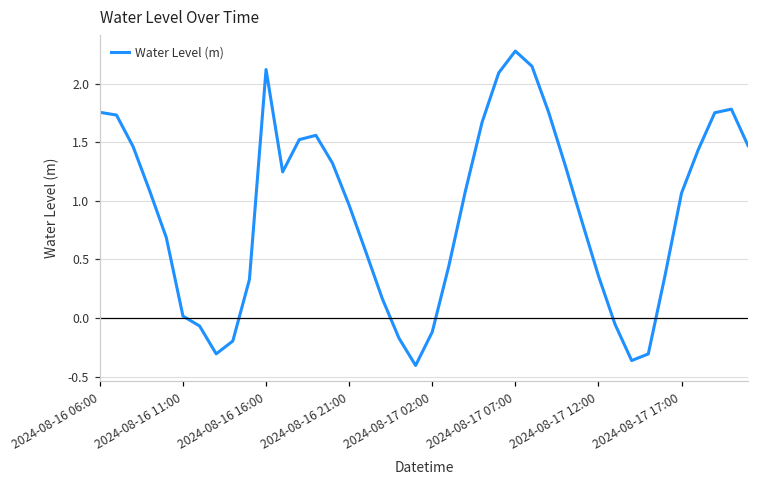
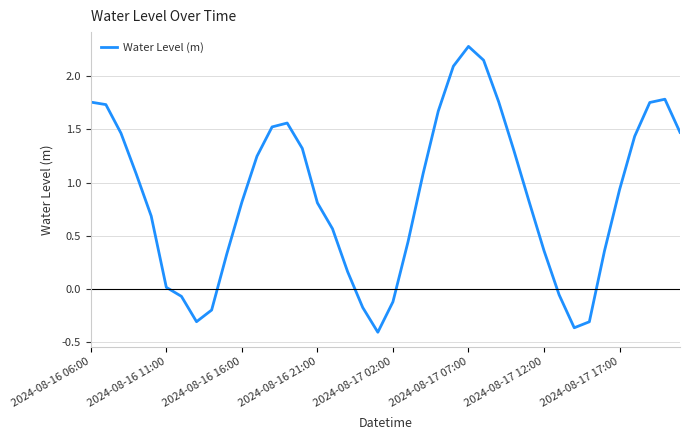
2024-08-16 16:00: 2.12 -> 0.82
2024-08-16 21:00: 0.96 -> 0.81
2024-08-17 17:00: 1.07 -> 0.93
